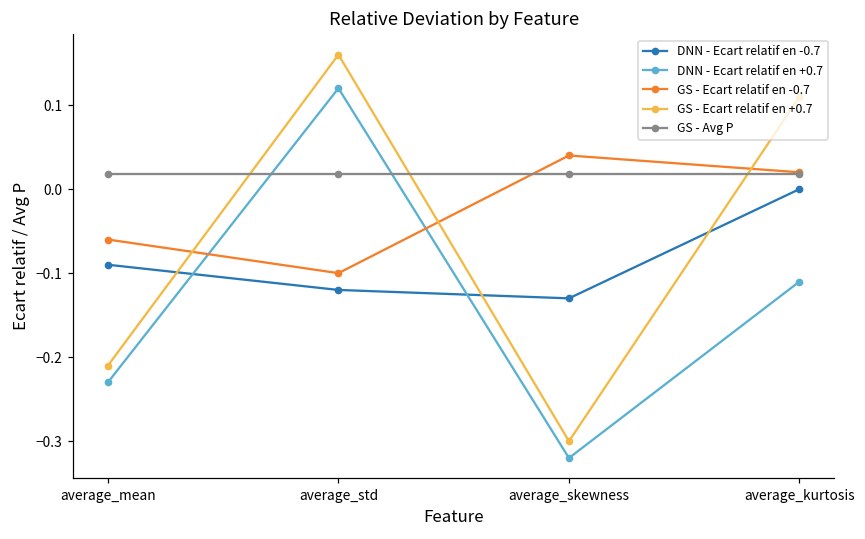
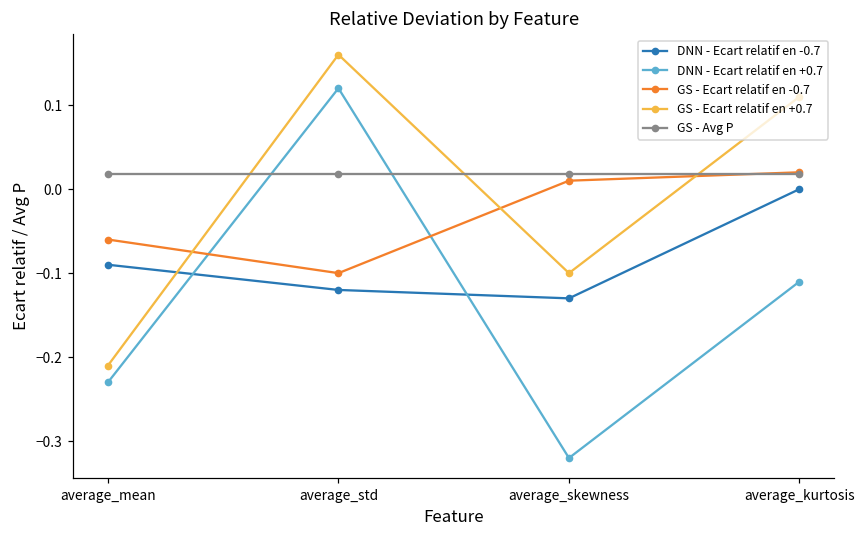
GS - Ecart relatif en -0.7, average_skewness: 0.04 -> 0.01
GS - Ecart relatif en +0.7, average_skewness: -0.3 -> -0.1
